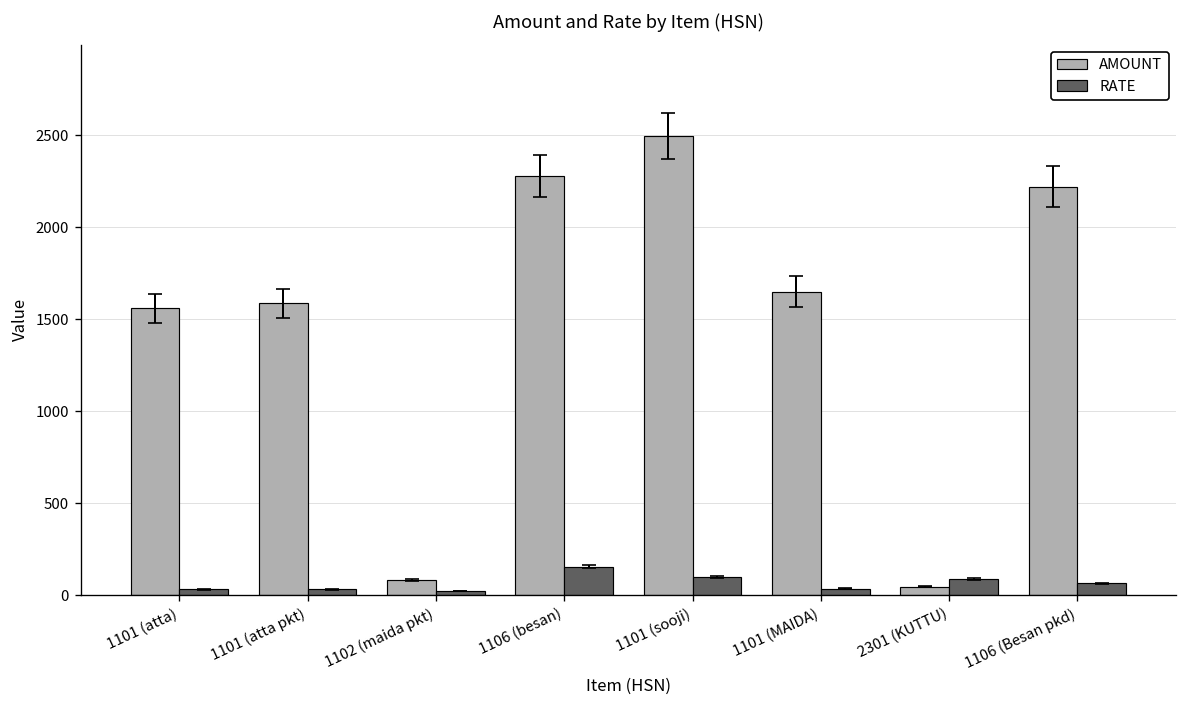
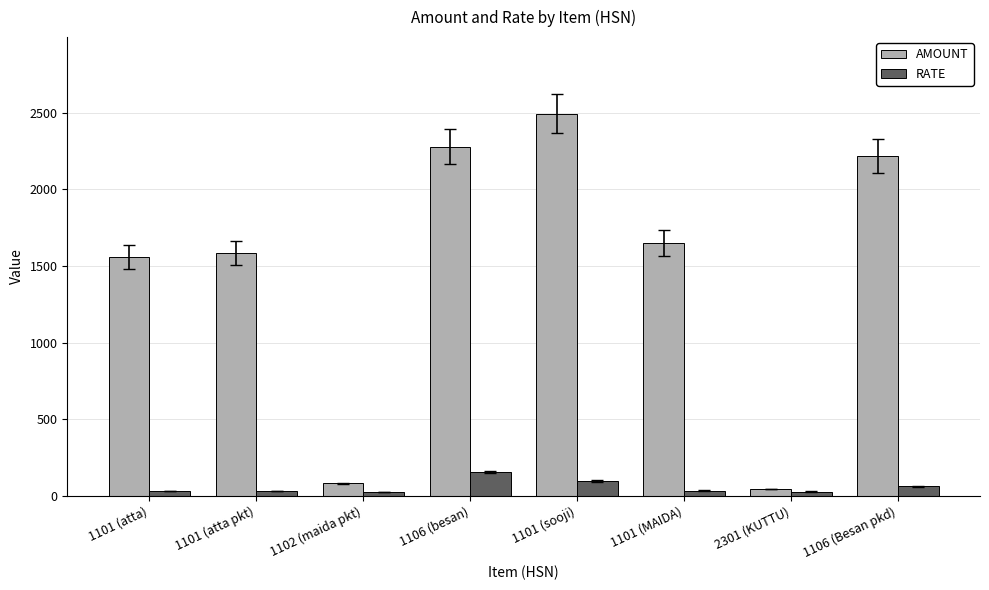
RATE, 2301 (KUTTU): 90 -> 30
